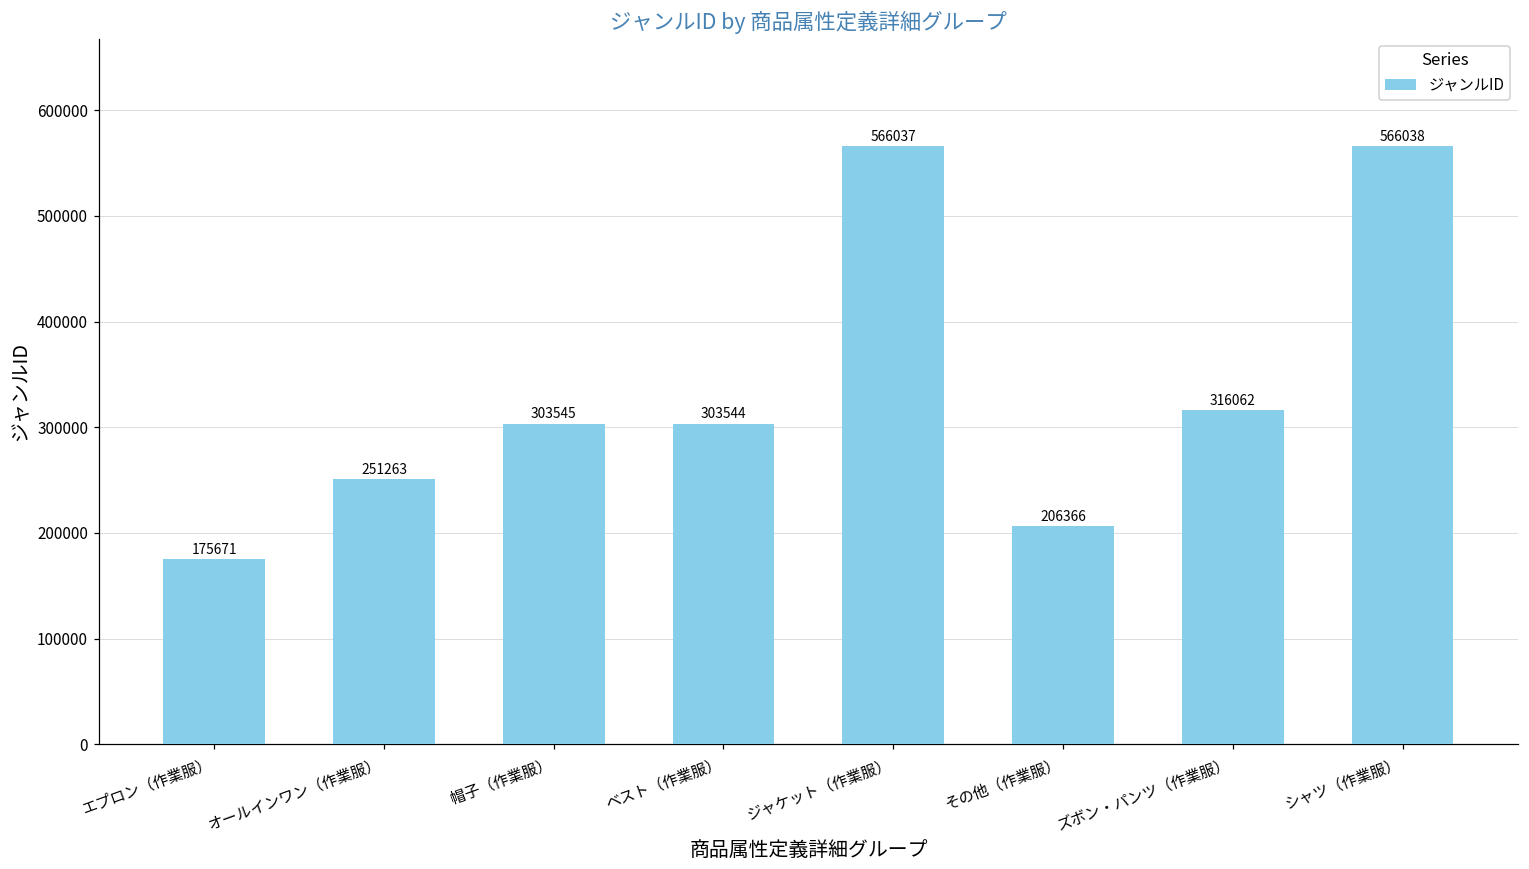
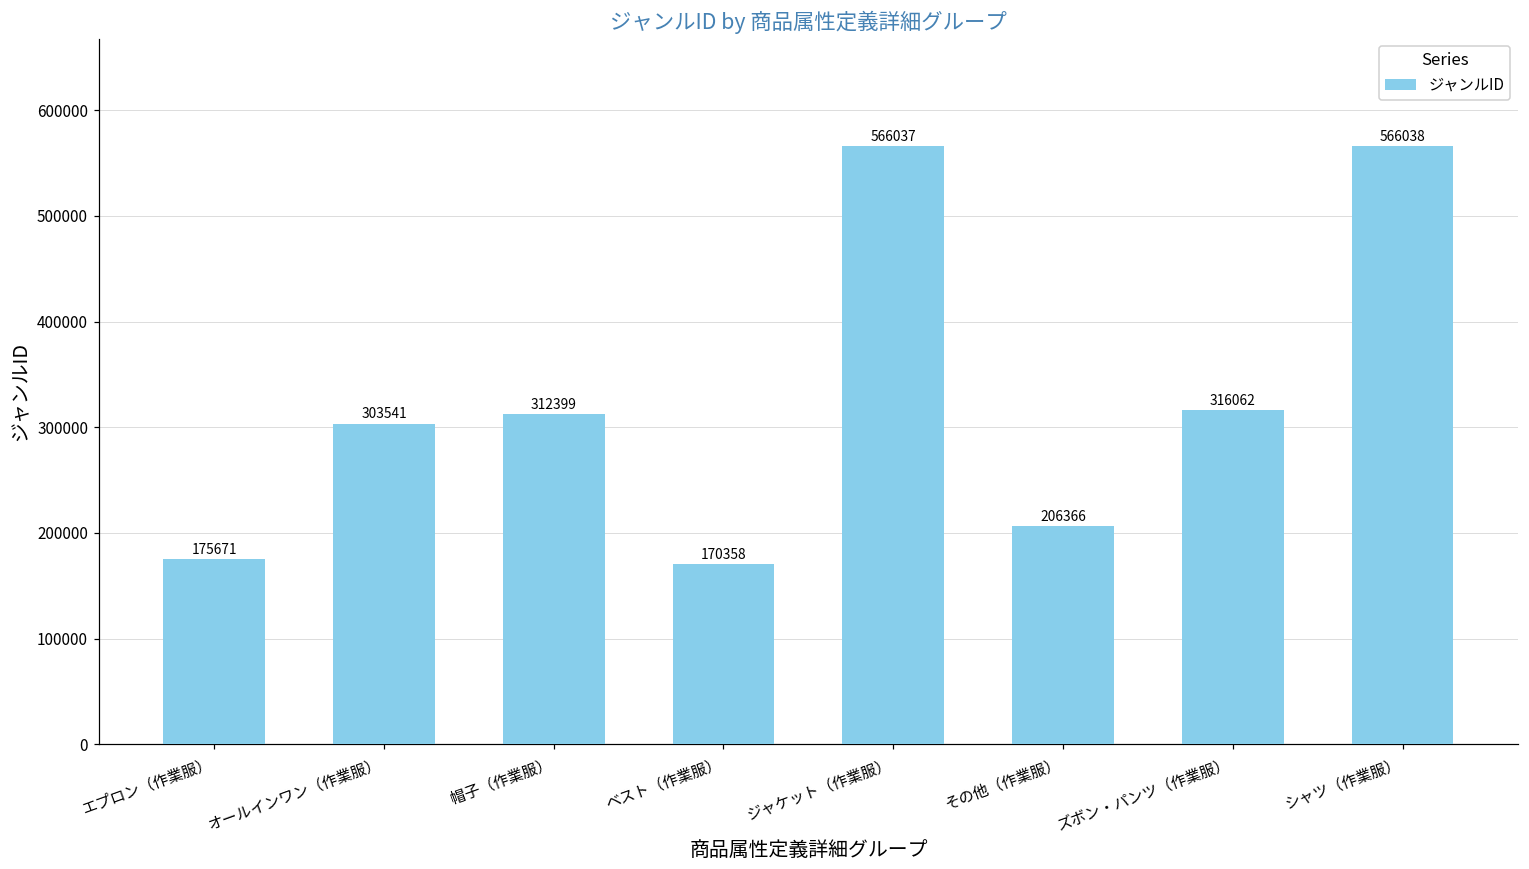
オールインワン（作業服）: 251263 -> 303541
帽子（作業服）: 303545 -> 312399
ベスト（作業服）: 303544 -> 170358
